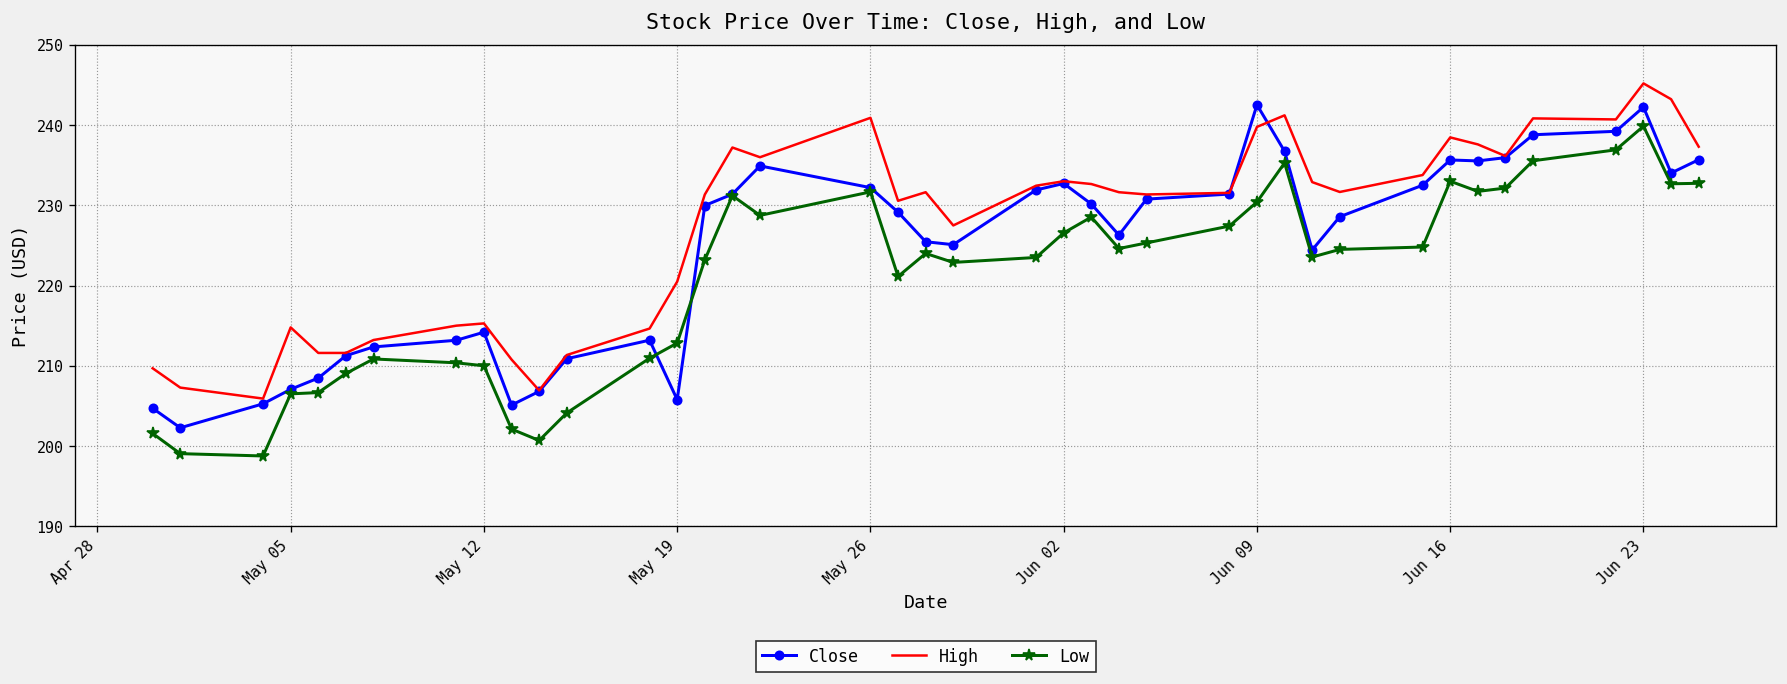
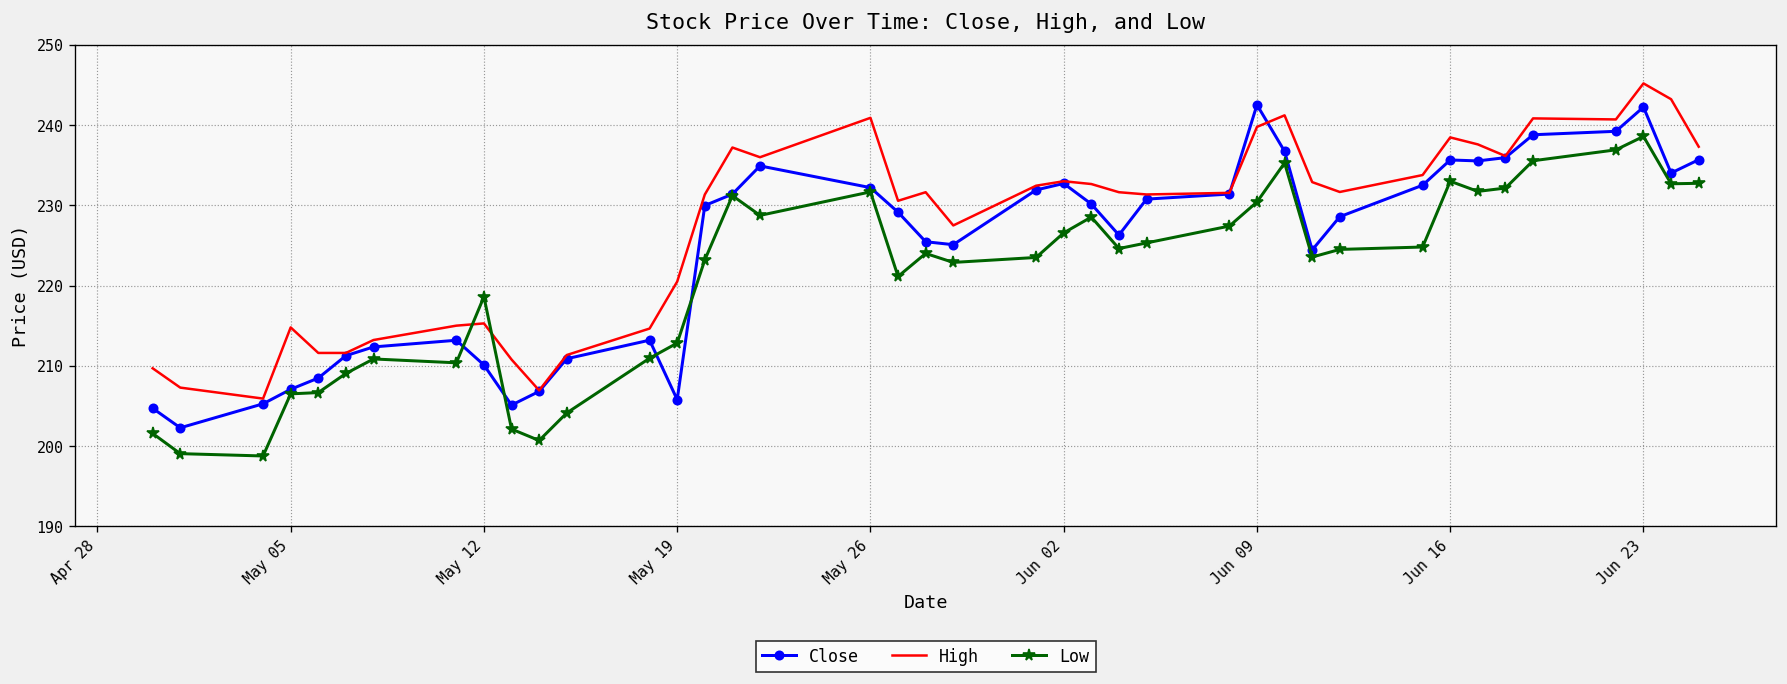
Close, May 12: 214 -> 210
Low, May 12: 210 -> 219
Low, Jun 23: 240 -> 239
